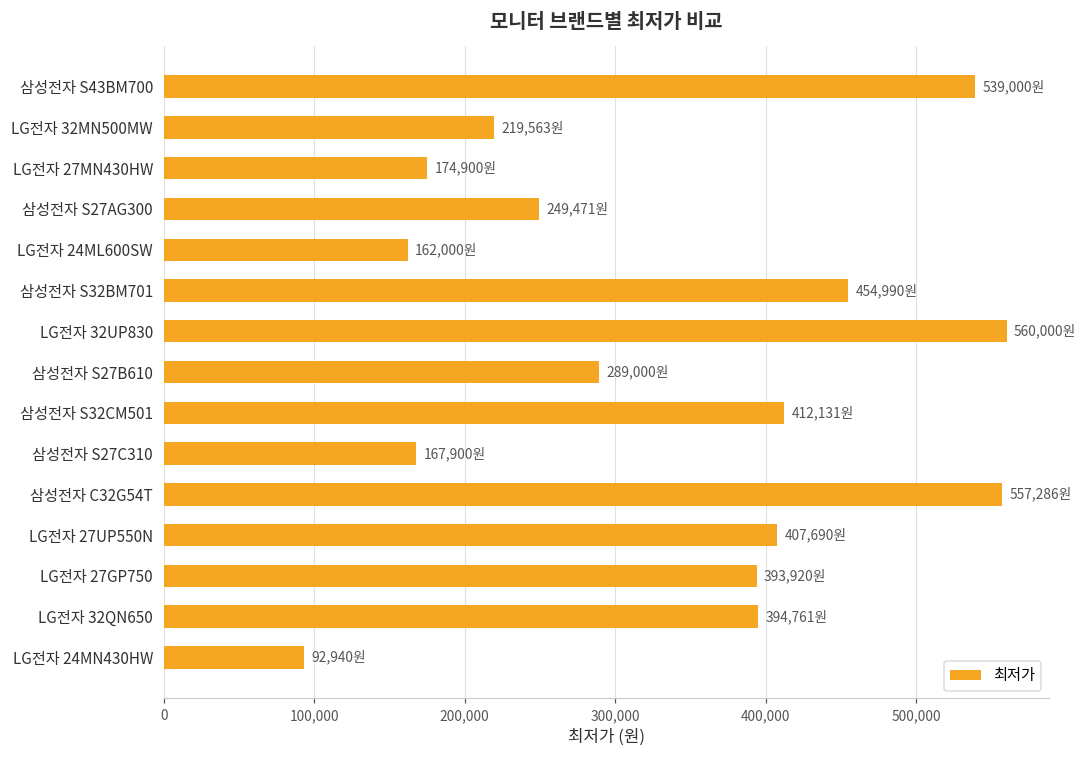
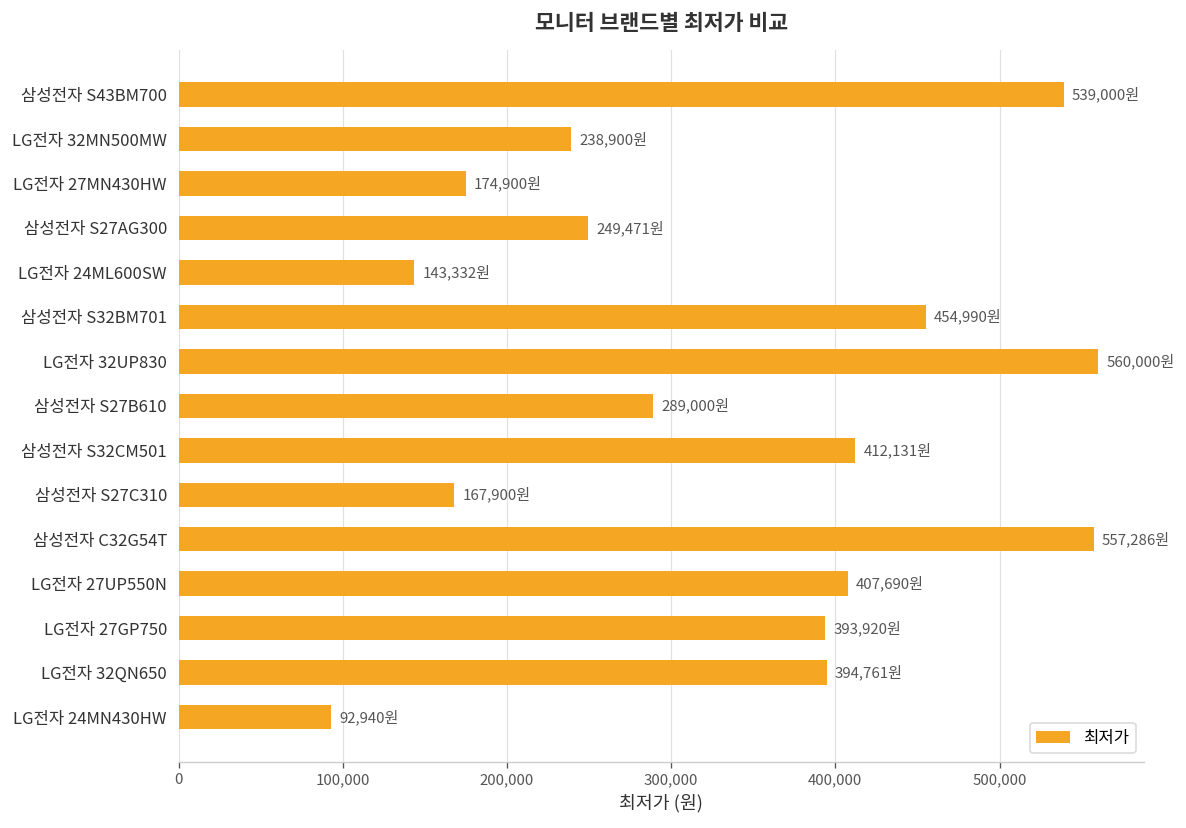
LG전자 32MN500MW: 219,563원 -> 238,900원
LG전자 24ML600SW: 162,000원 -> 143,332원
